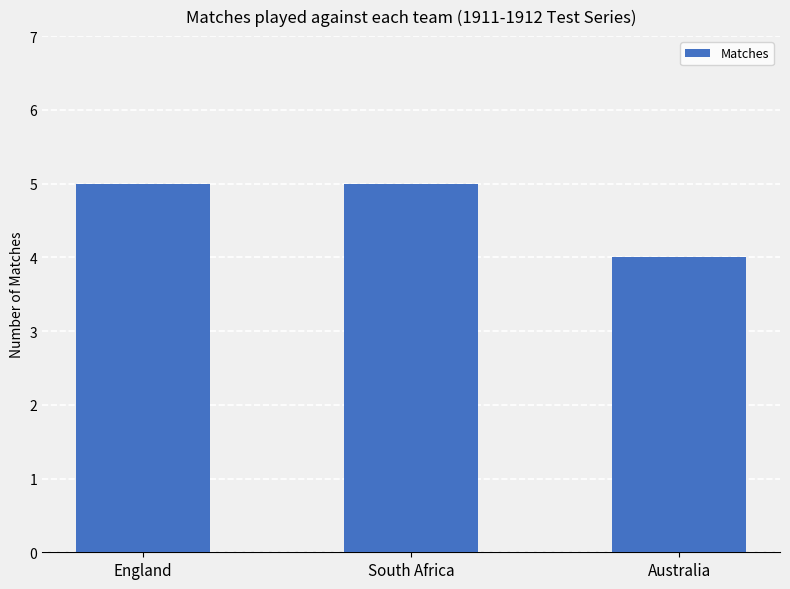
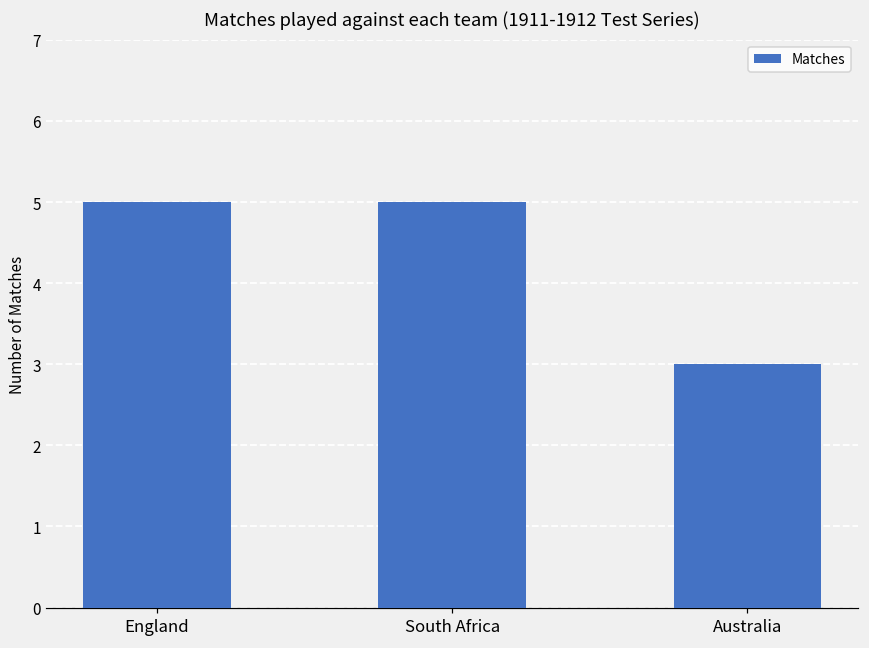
Australia: 4 -> 3
